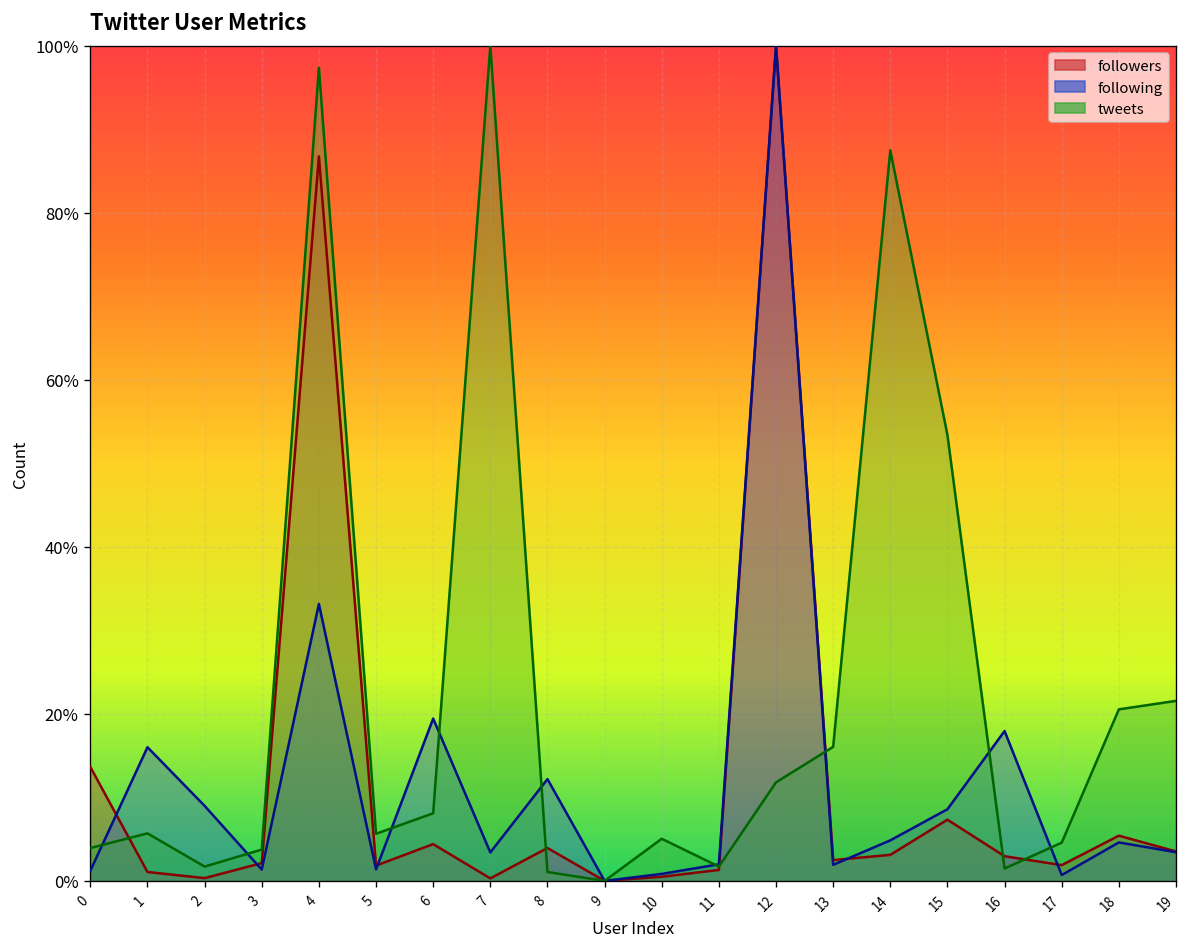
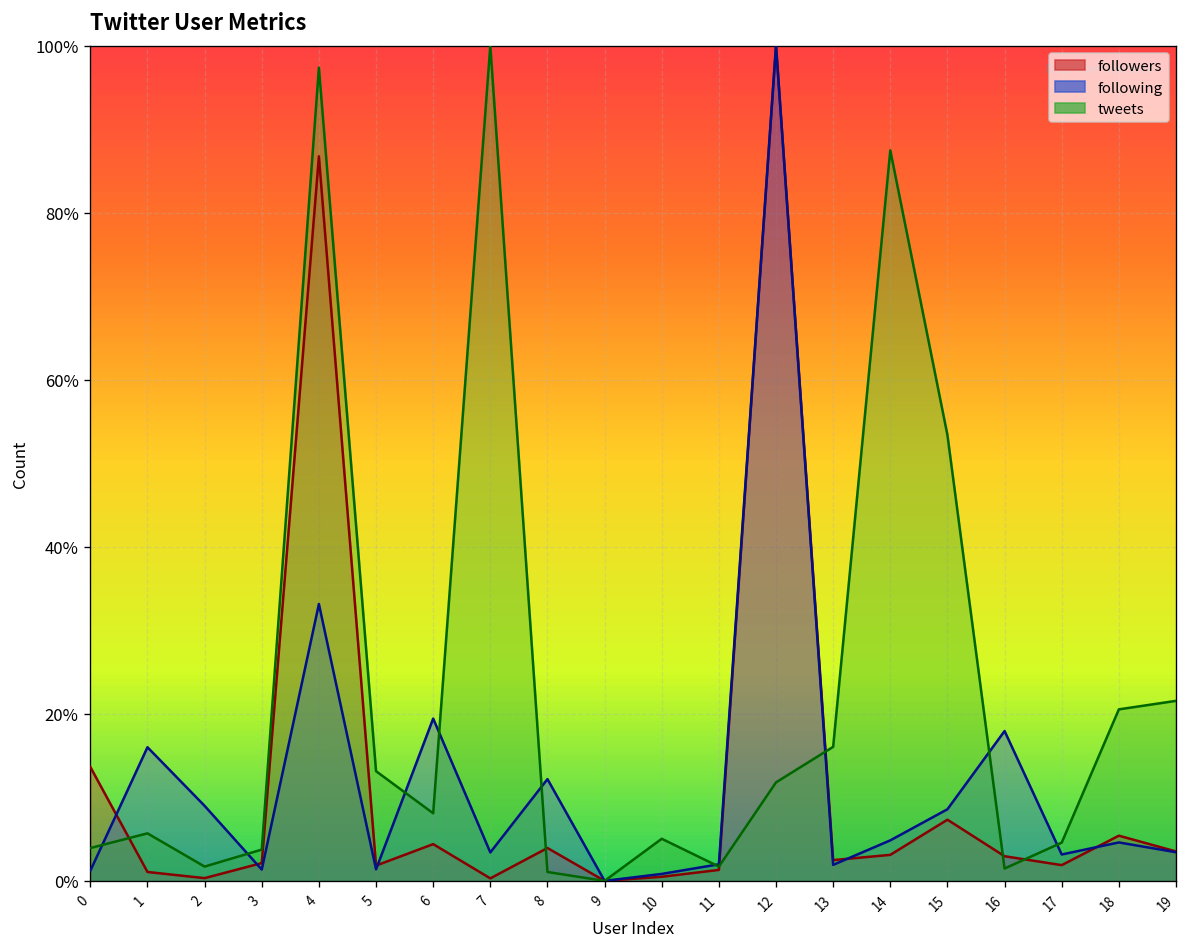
tweets, 5: 6% -> 13%
following, 17: 1% -> 3%
